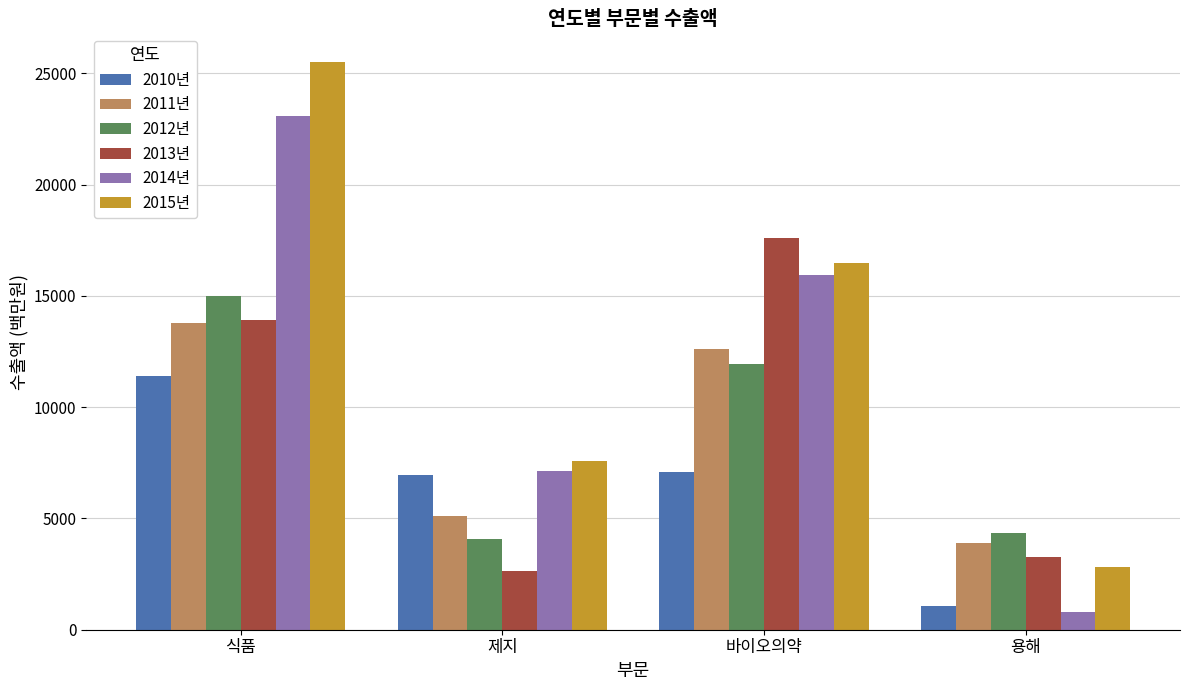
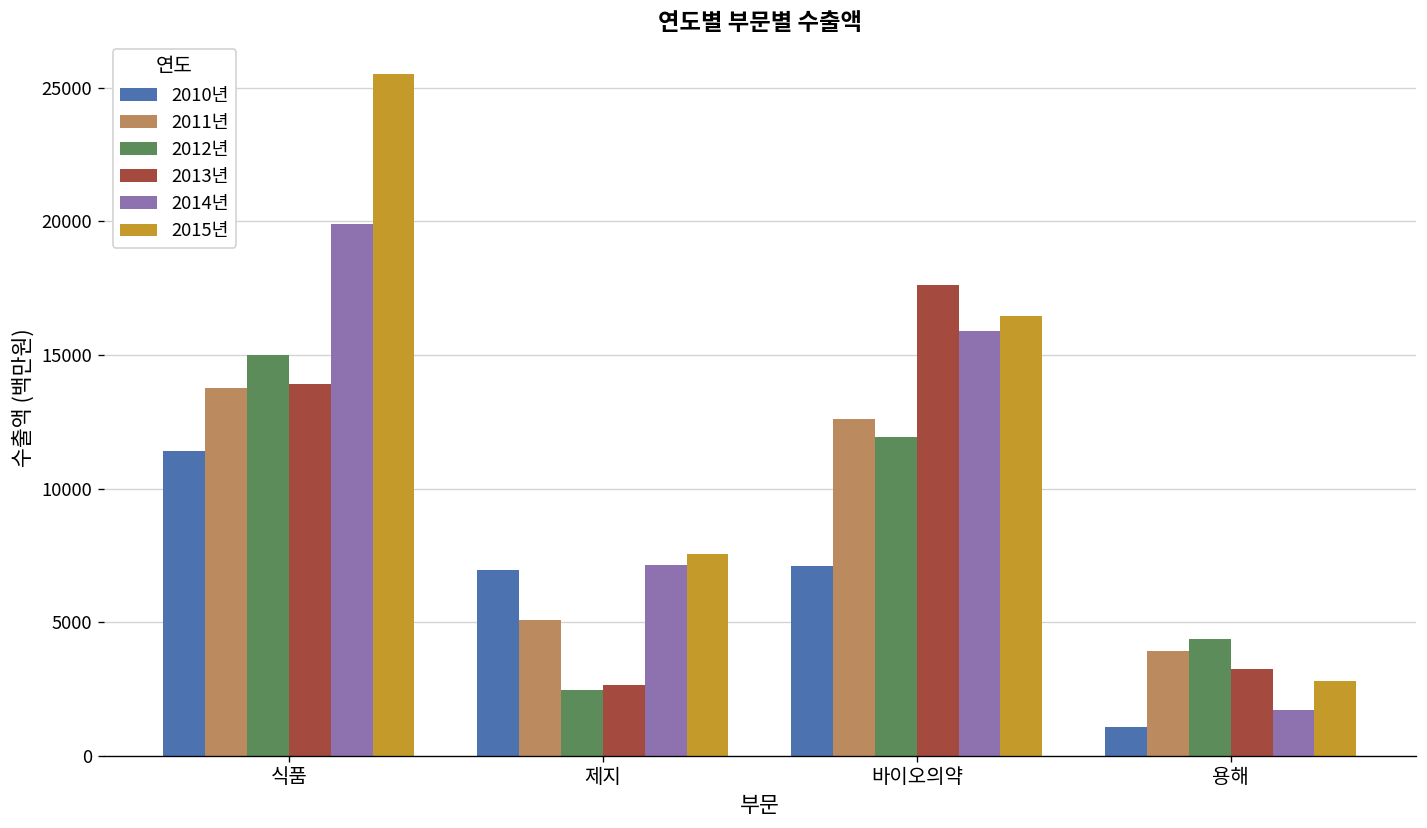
2014년, 식품: 23100 -> 19900
2012년, 제지: 4100 -> 2500
2014년, 용해: 800 -> 1700
